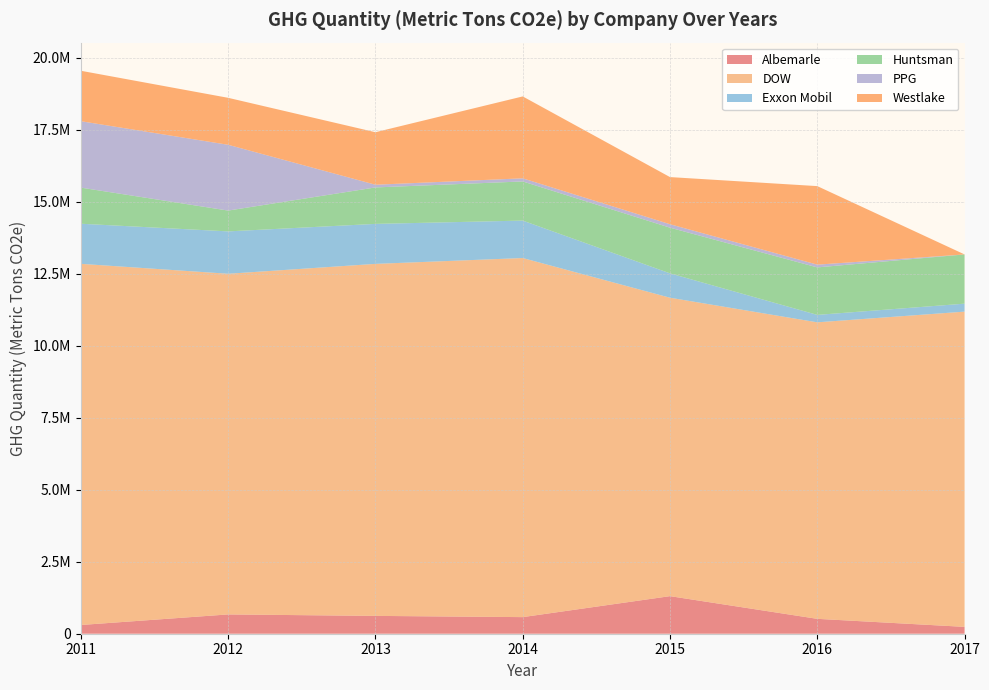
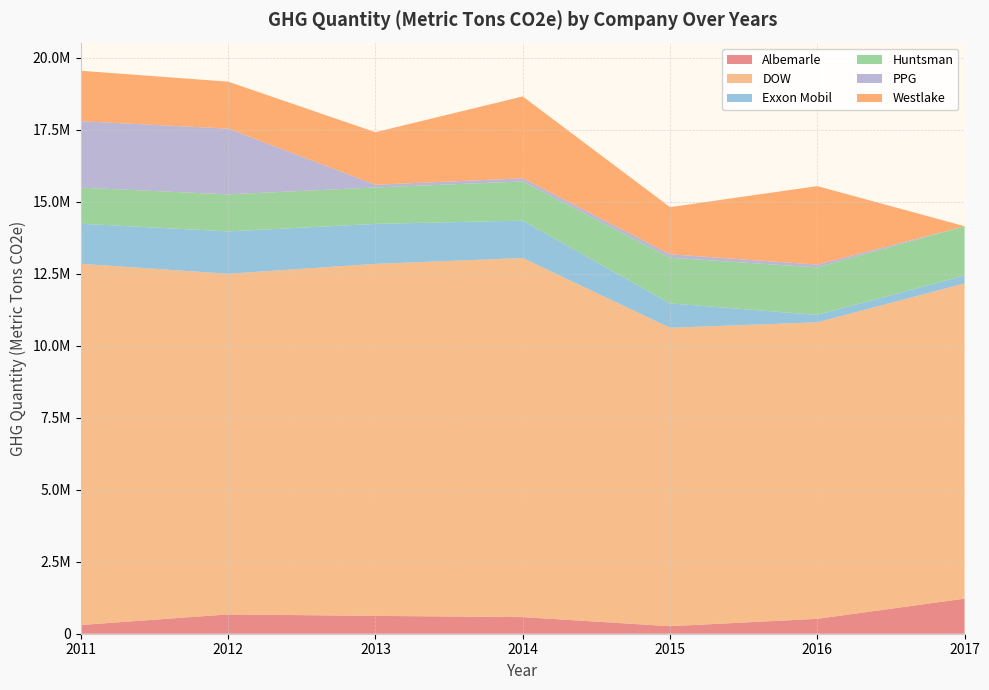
Huntsman, 2012: 700000 -> 1300000
Albemarle, 2015: 1300000 -> 300000
Albemarle, 2017: 200000 -> 1200000
